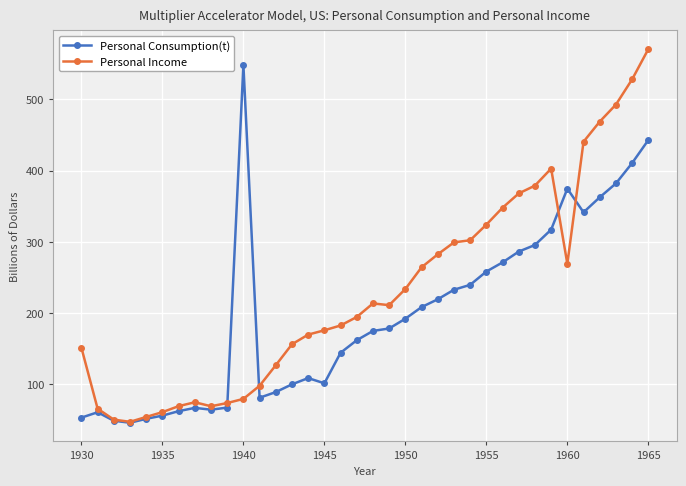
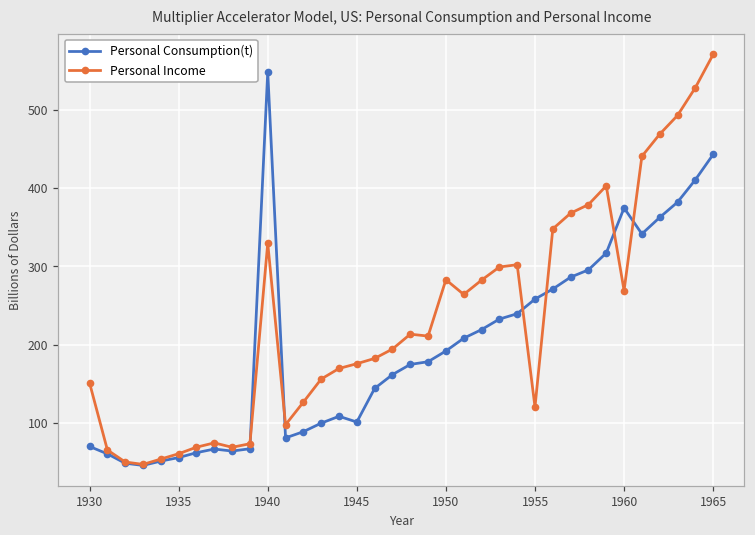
Personal Consumption(t), 1930: 50 -> 70
Personal Income, 1940: 80 -> 330
Personal Income, 1950: 230 -> 280
Personal Income, 1955: 320 -> 120
